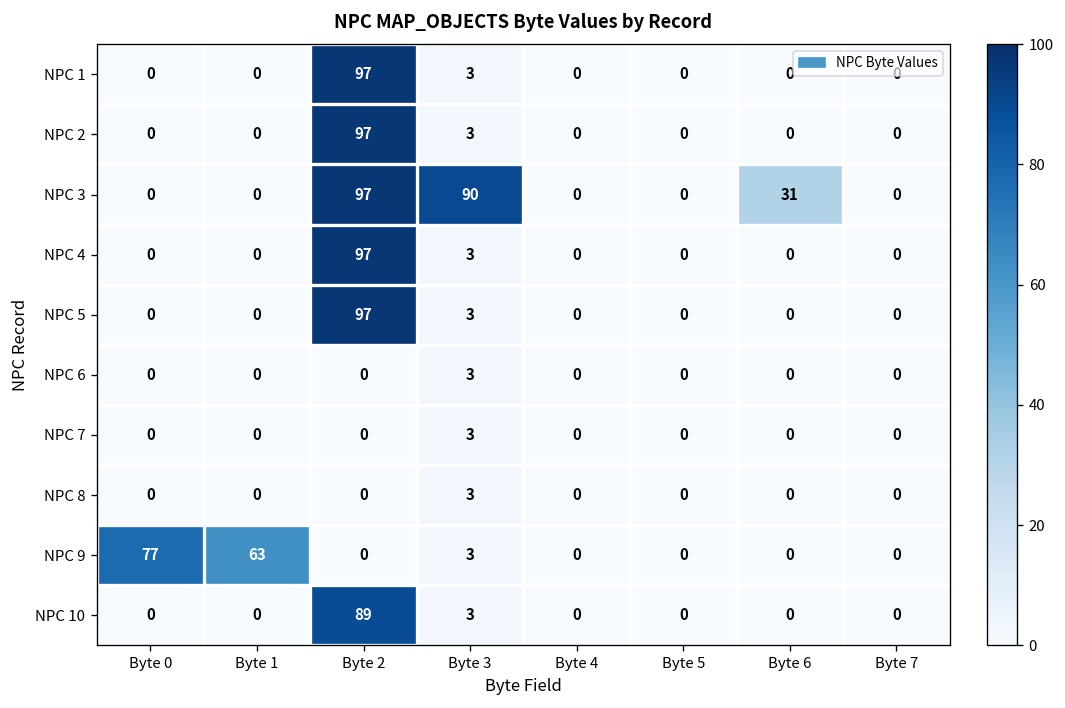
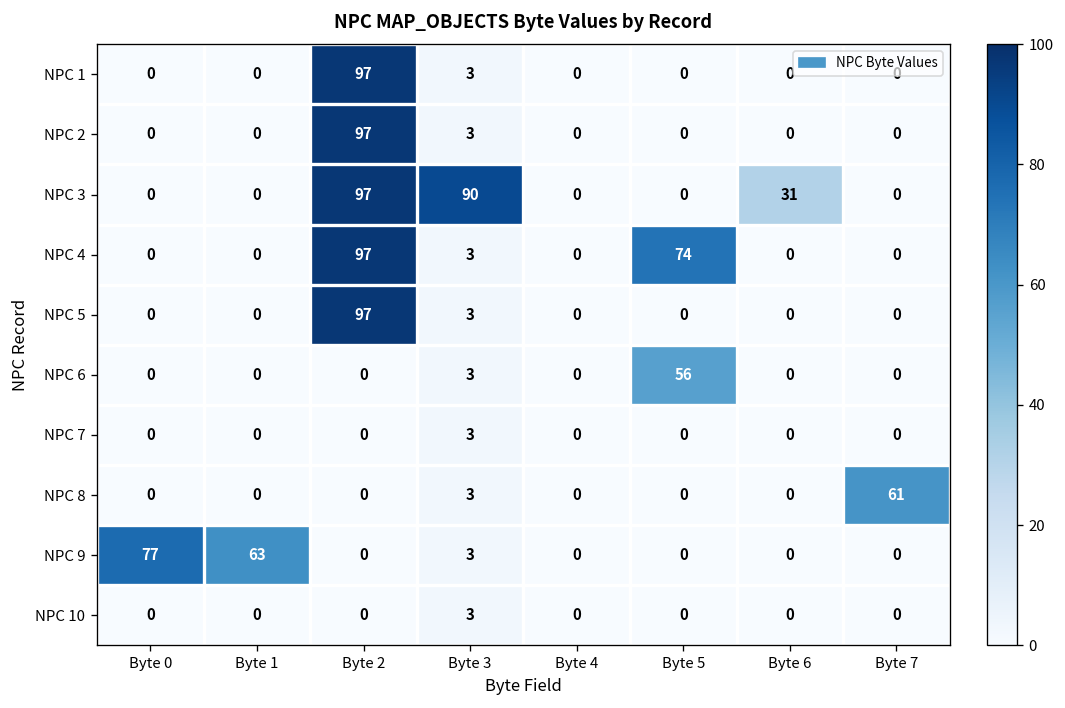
NPC 4, Byte 5: 0 -> 74
NPC 6, Byte 5: 0 -> 56
NPC 8, Byte 7: 0 -> 61
NPC 10, Byte 2: 89 -> 0
